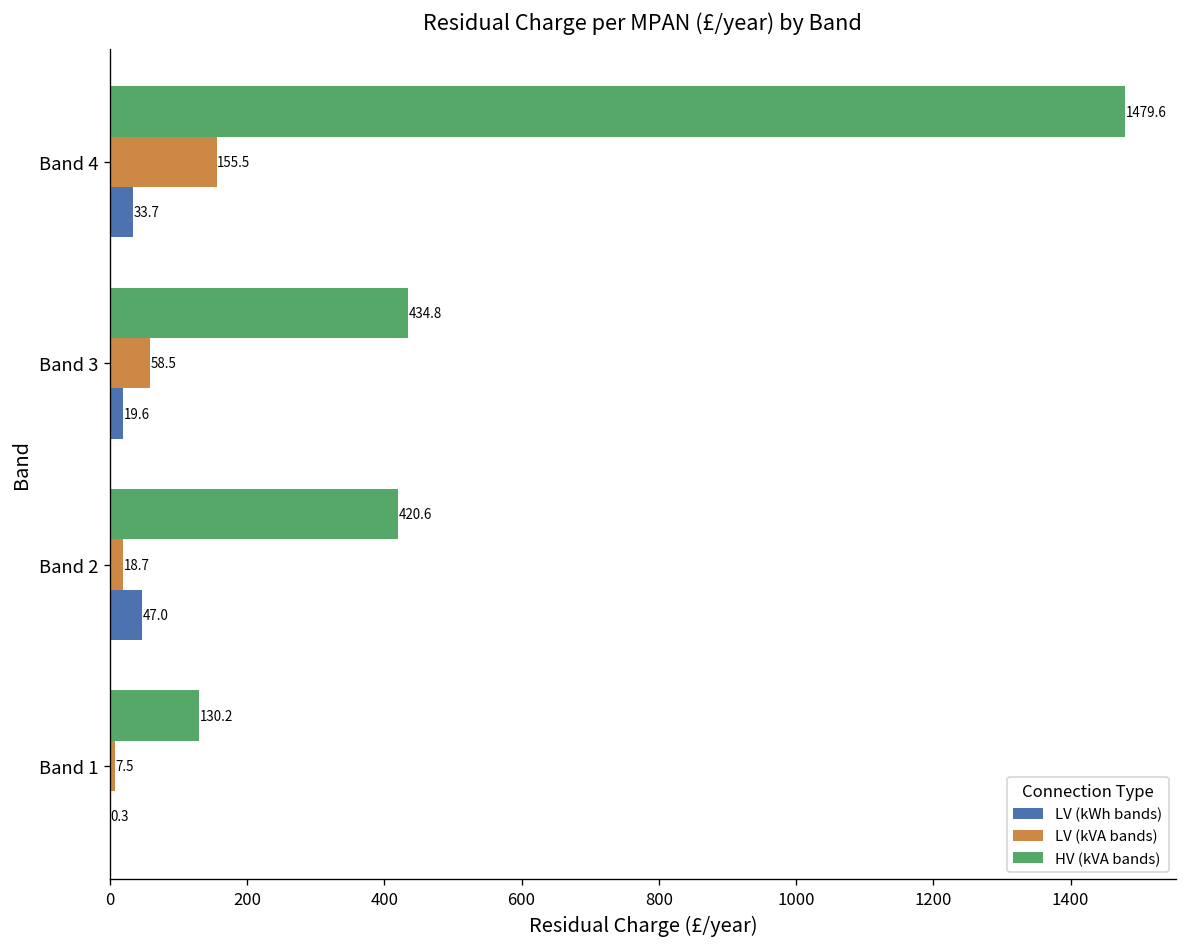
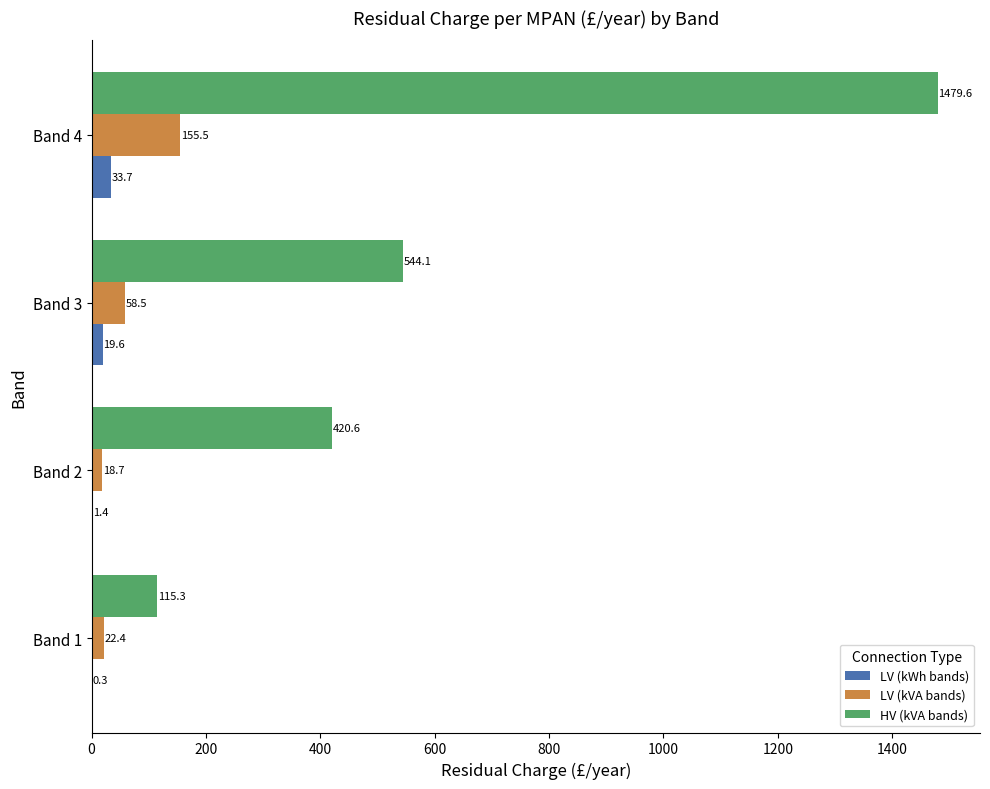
HV (kVA bands), Band 3: 434.8 -> 544.1
LV (kWh bands), Band 2: 47.0 -> 1.4
HV (kVA bands), Band 1: 130.2 -> 115.3
LV (kVA bands), Band 1: 7.5 -> 22.4
